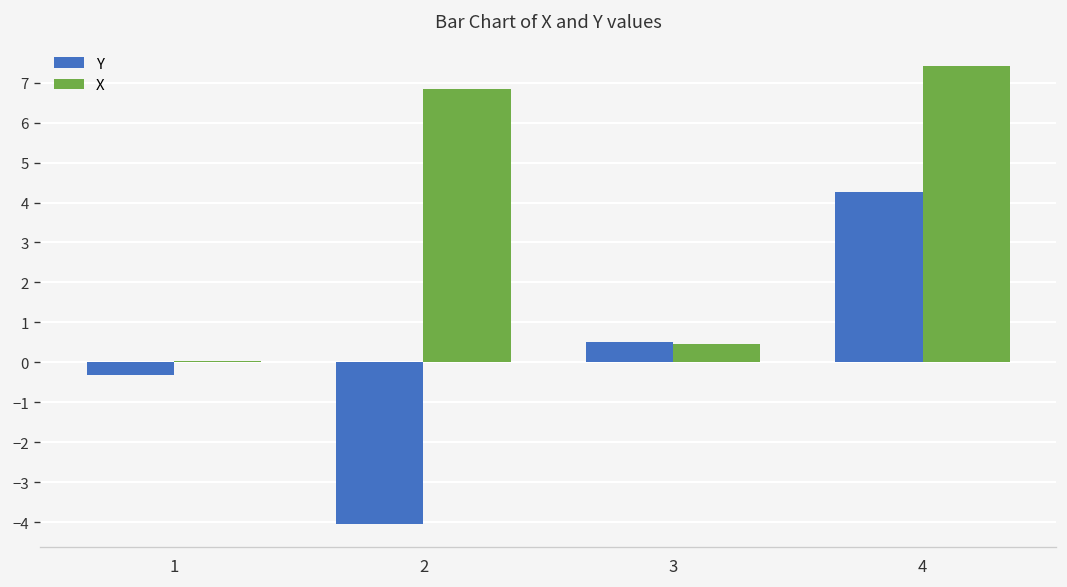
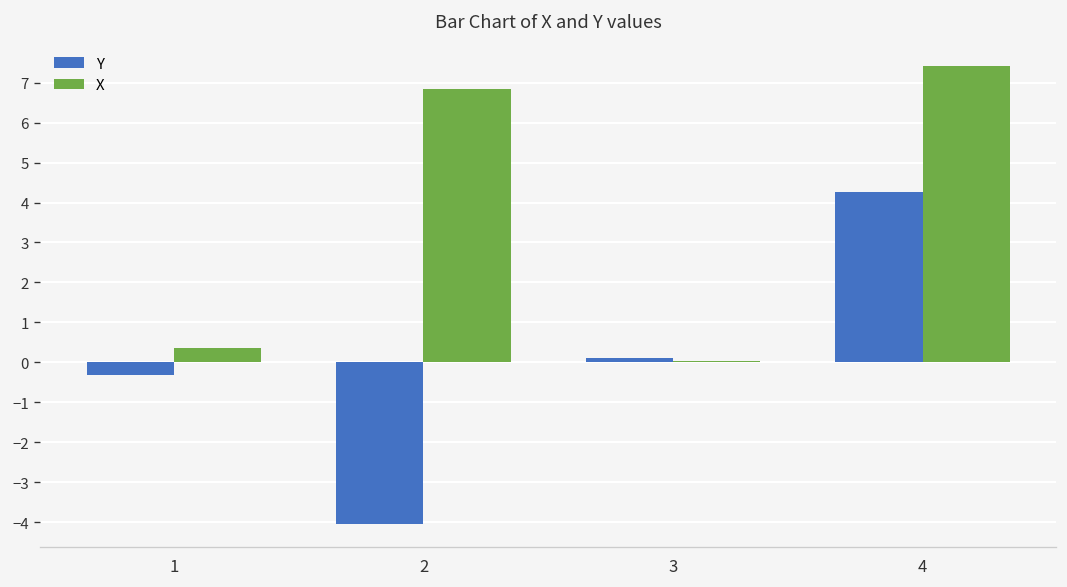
X, 1: 0.0 -> 0.3
Y, 3: 0.5 -> 0.1
X, 3: 0.4 -> 0.0
